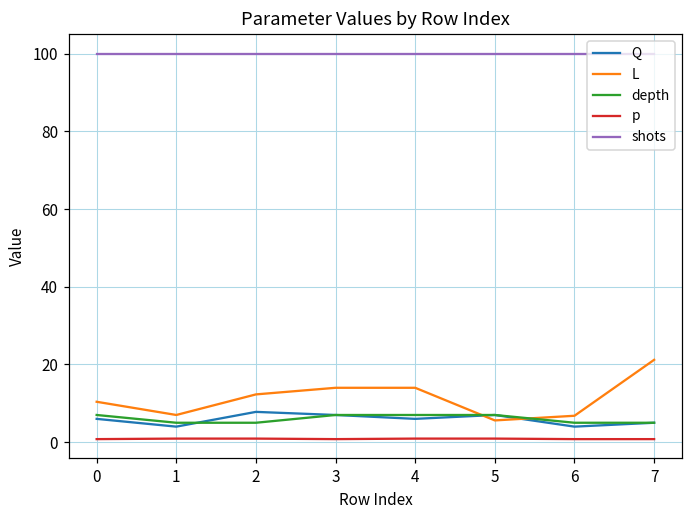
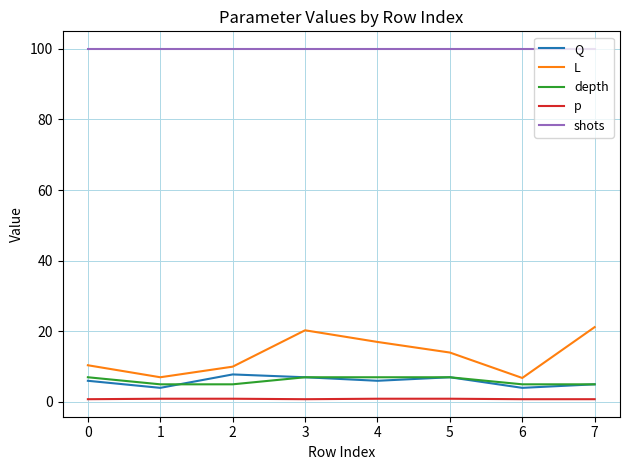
L, 2: 12 -> 10
L, 3: 14 -> 20
L, 4: 14 -> 17
L, 5: 6 -> 14
